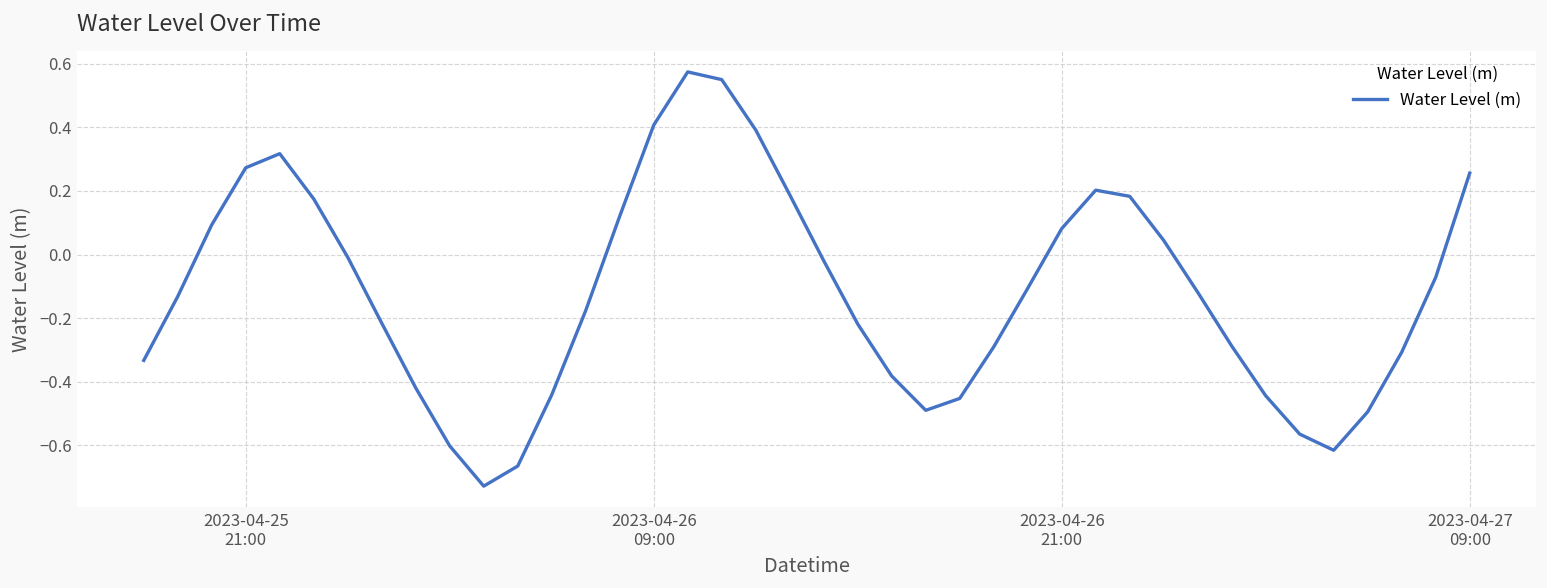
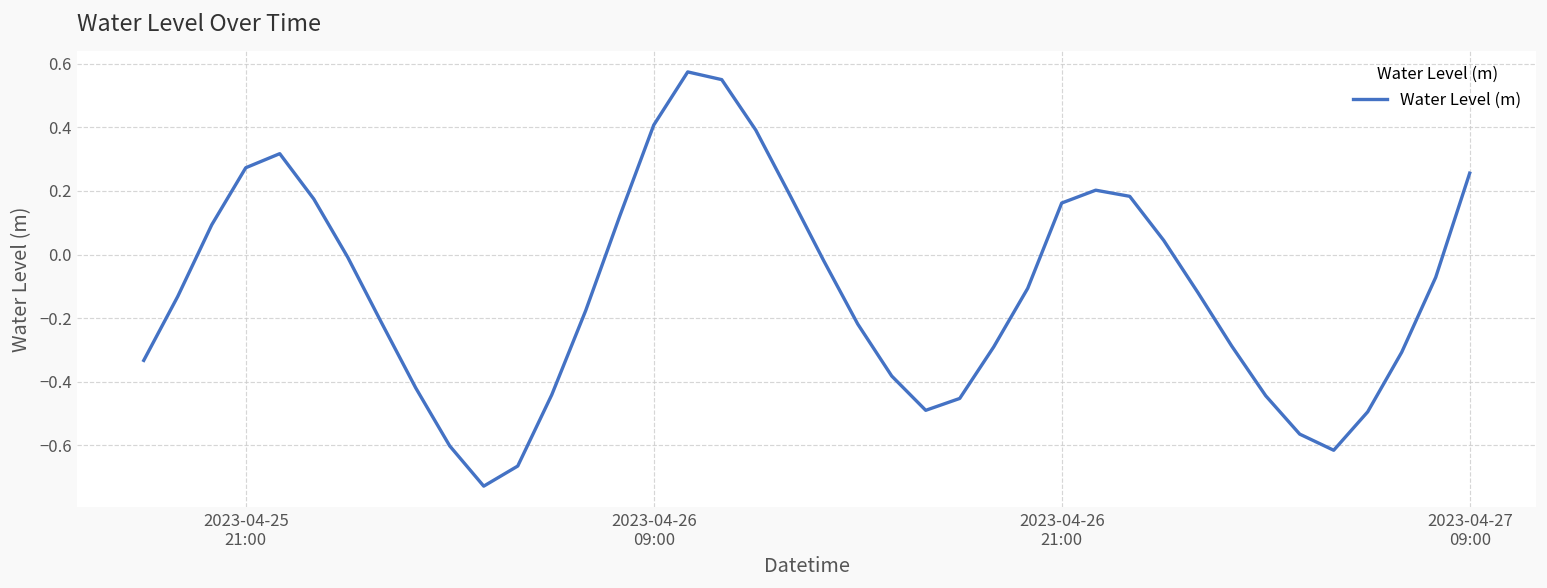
2023-04-26 21:00: 0.08 -> 0.16
